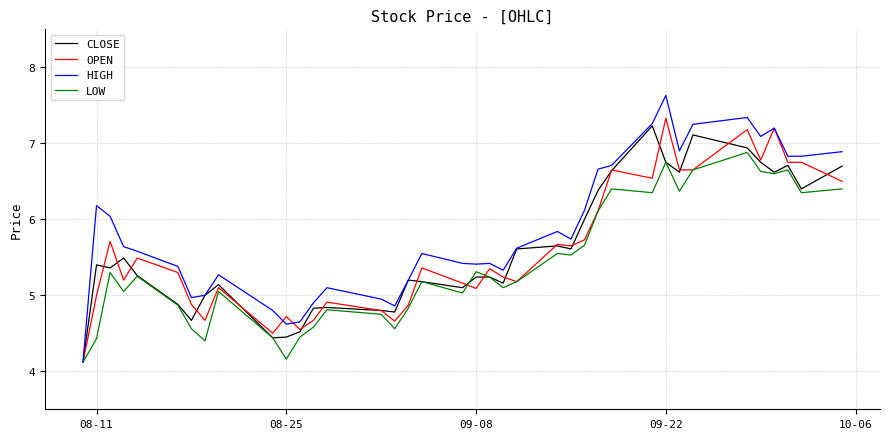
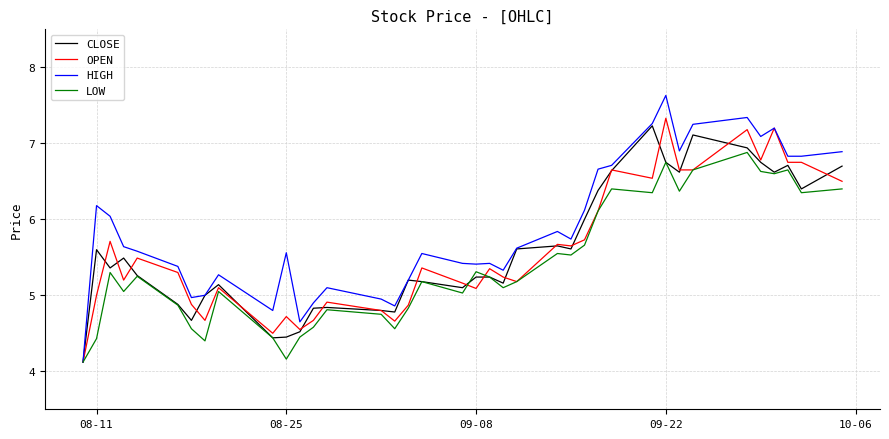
CLOSE, 08-11: 5.4 -> 5.6
HIGH, 08-25: 4.6 -> 5.6
